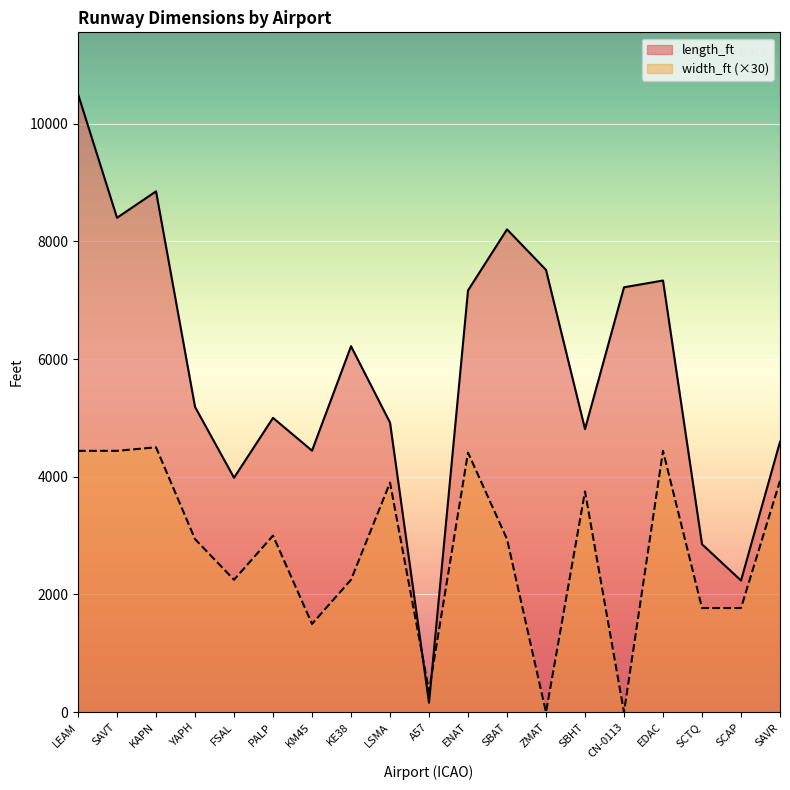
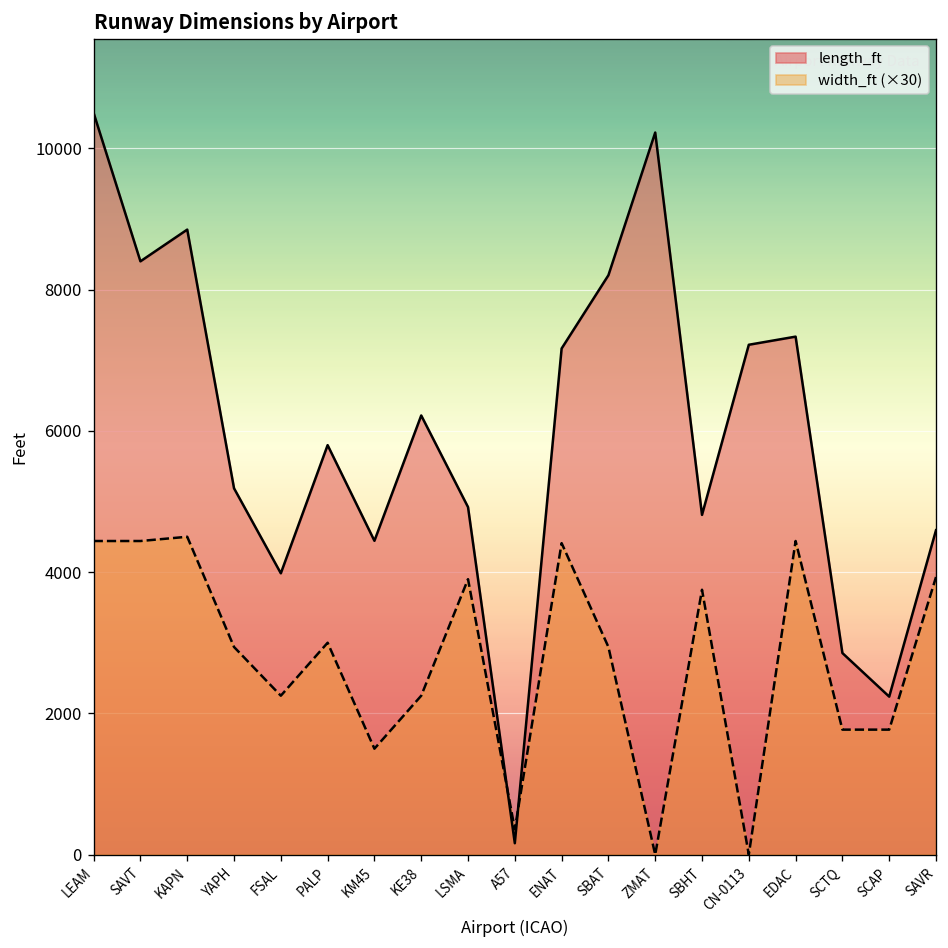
length_ft, PALP: 5000 -> 5800
length_ft, ZMAT: 7500 -> 10200
